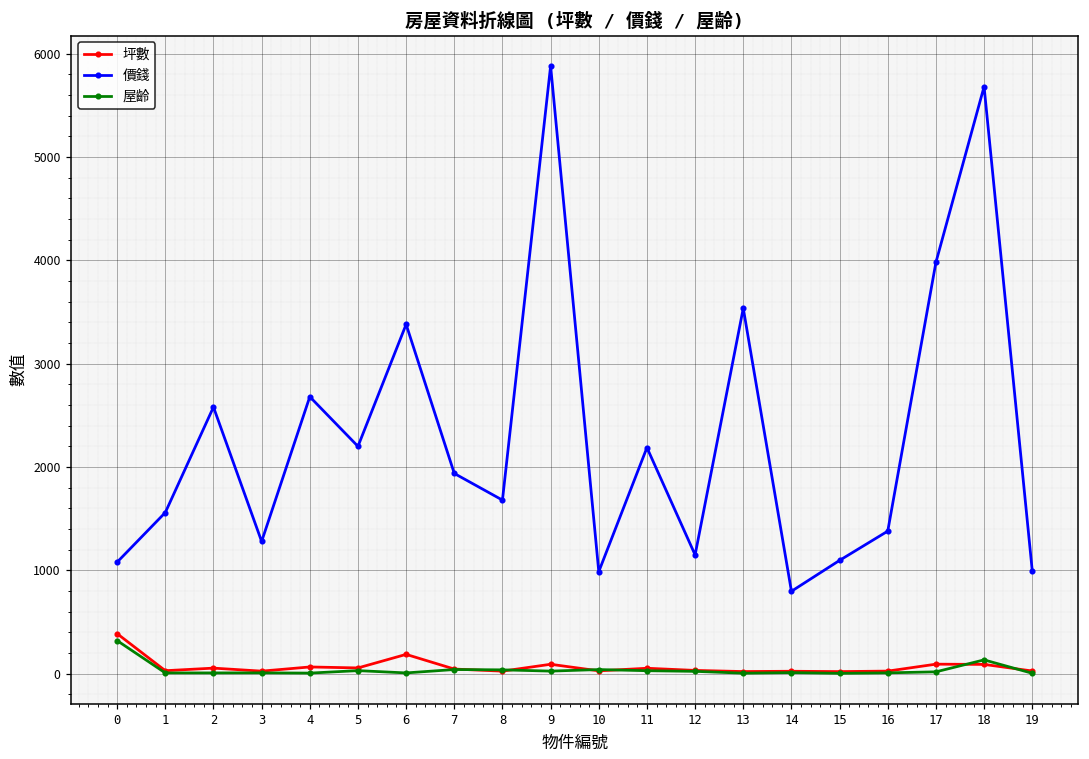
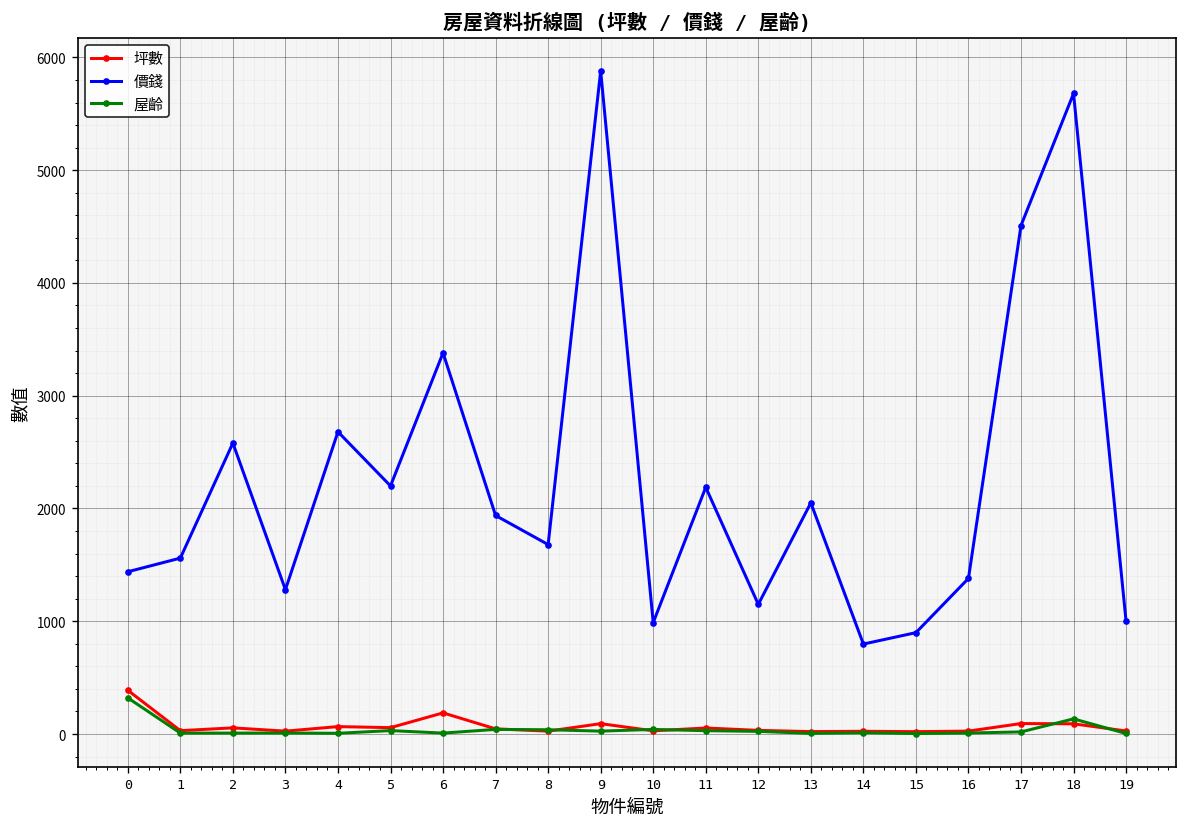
價錢, 0: 1100 -> 1400
價錢, 13: 3500 -> 2100
價錢, 15: 1100 -> 900
價錢, 17: 4000 -> 4500
